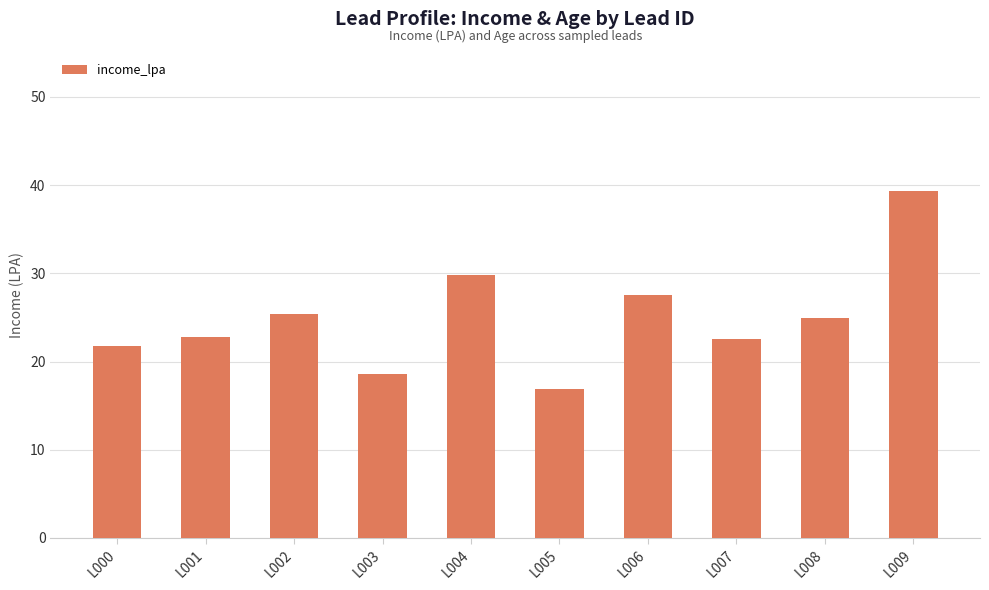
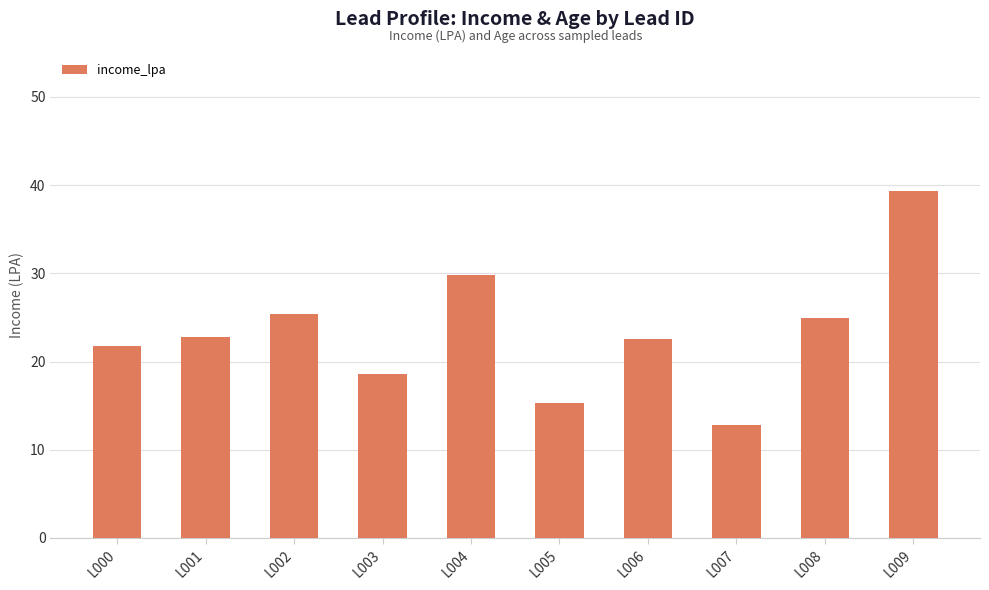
L005: 17 -> 15
L006: 28 -> 23
L007: 23 -> 13
